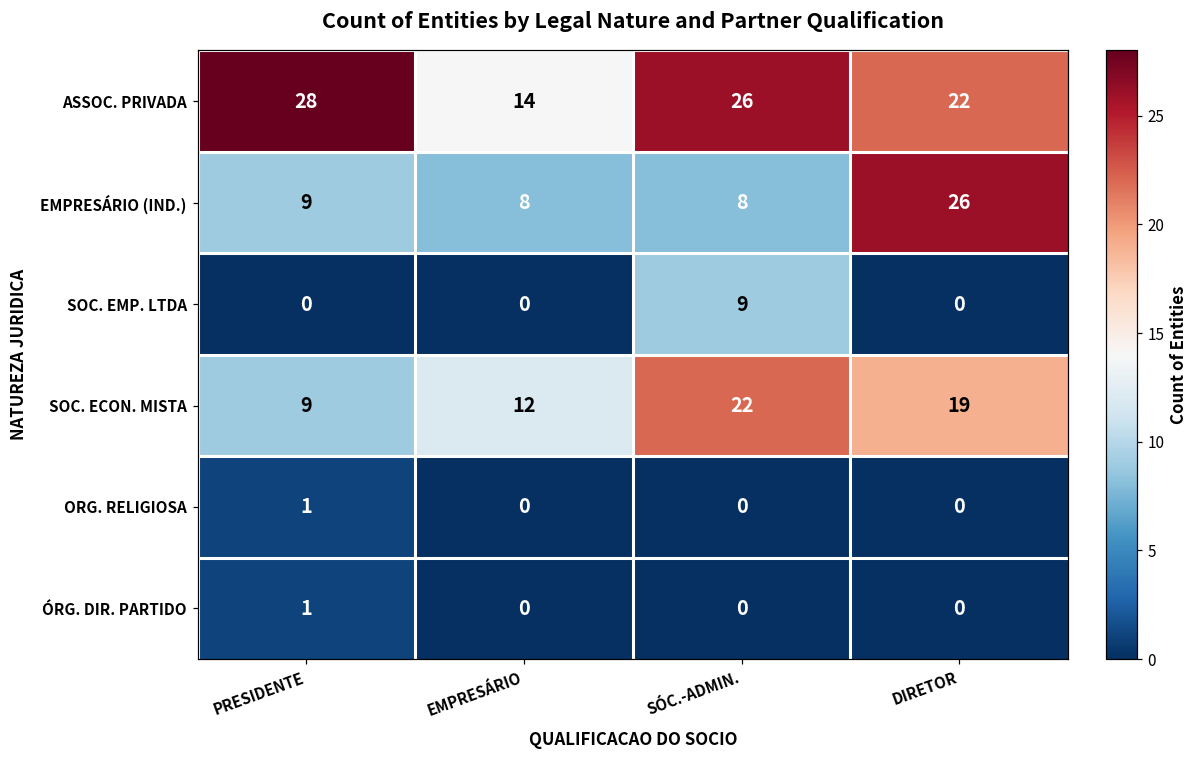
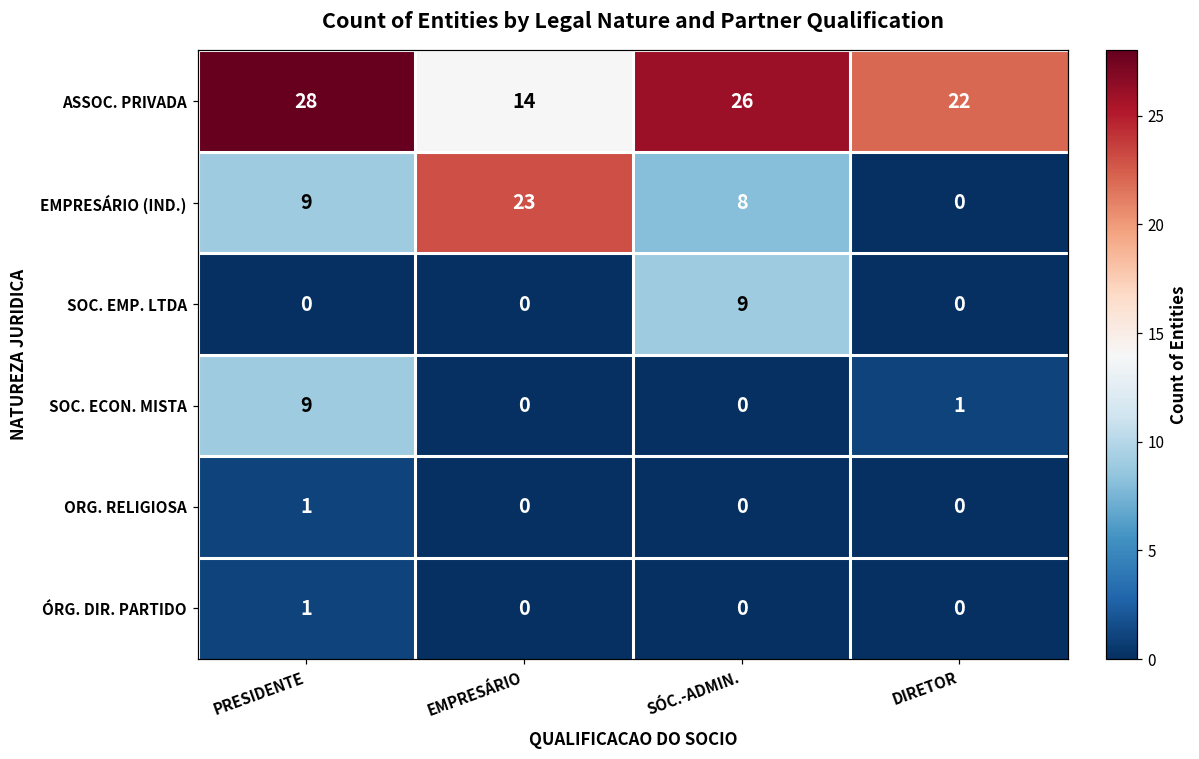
EMPRESÁRIO (IND.), EMPRESÁRIO: 8 -> 23
EMPRESÁRIO (IND.), DIRETOR: 26 -> 0
SOC. ECON. MISTA, EMPRESÁRIO: 12 -> 0
SOC. ECON. MISTA, SÓC.-ADMIN.: 22 -> 0
SOC. ECON. MISTA, DIRETOR: 19 -> 1
